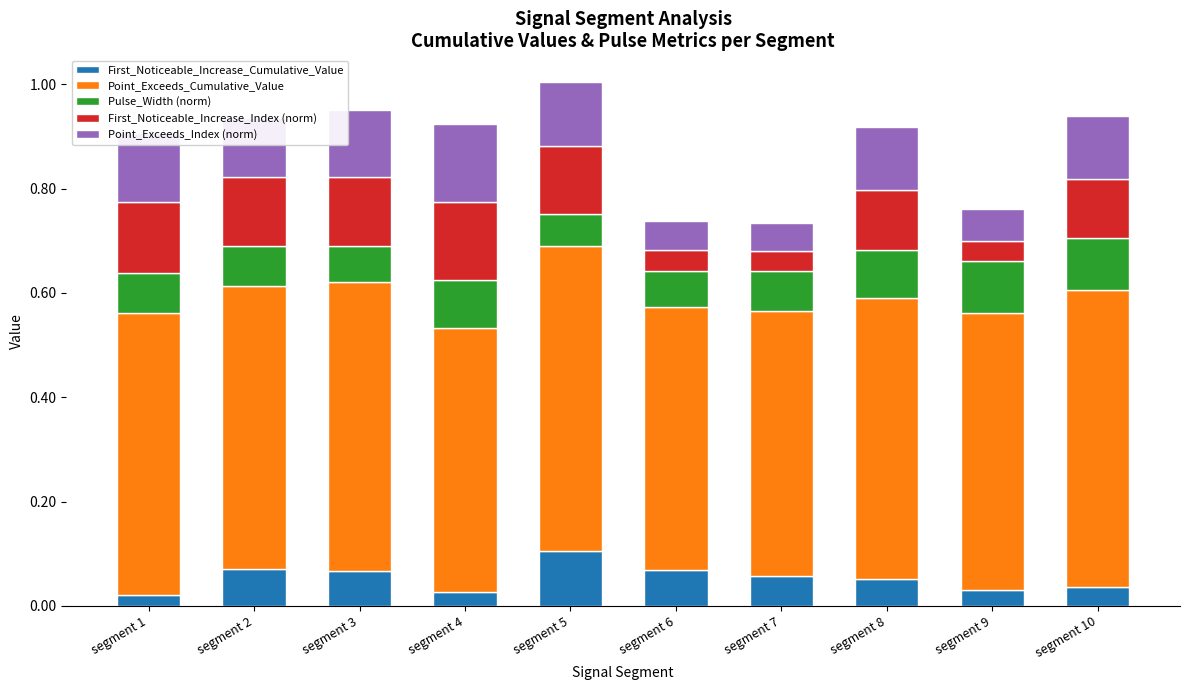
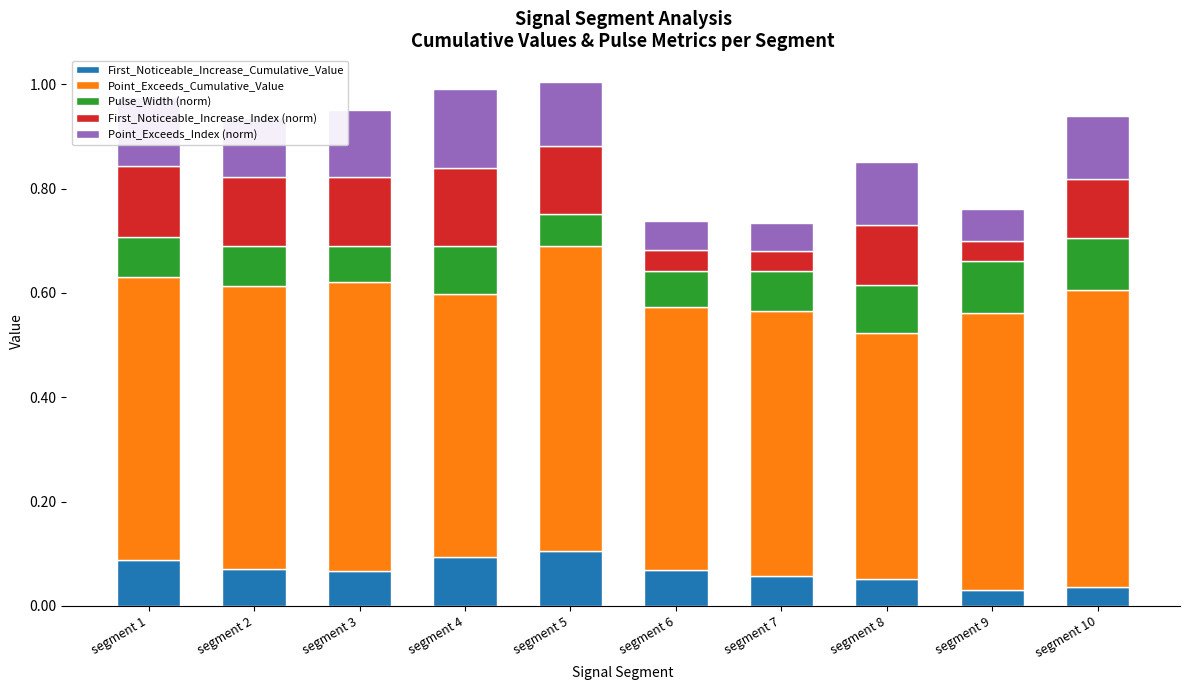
First_Noticeable_Increase_Cumulative_Value, segment 1: 0.02 -> 0.09
First_Noticeable_Increase_Cumulative_Value, segment 4: 0.03 -> 0.09
Point_Exceeds_Cumulative_Value, segment 8: 0.54 -> 0.47
